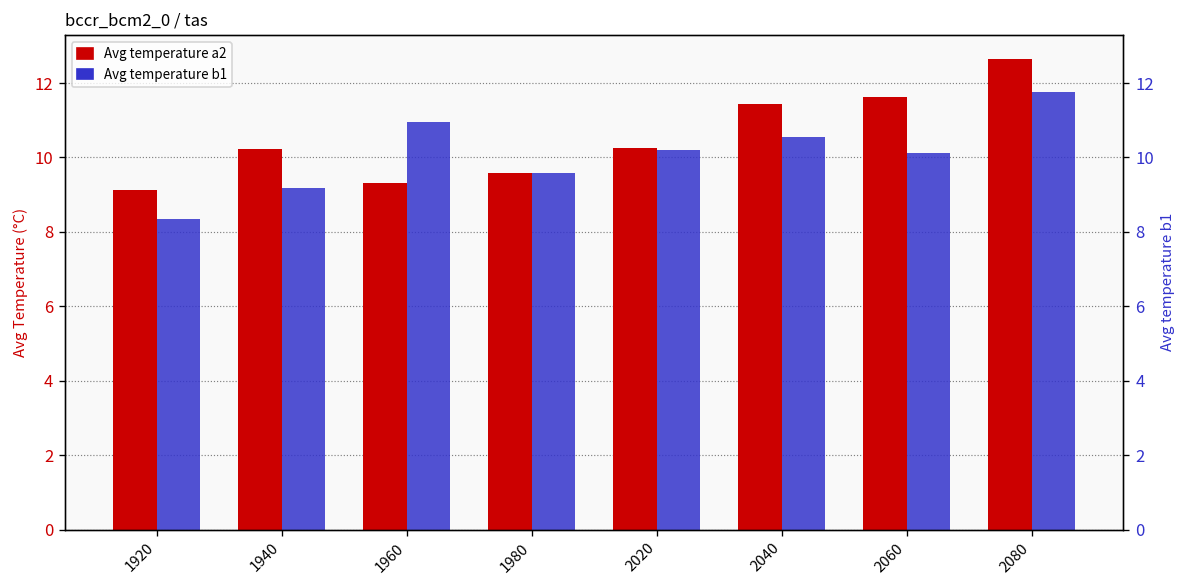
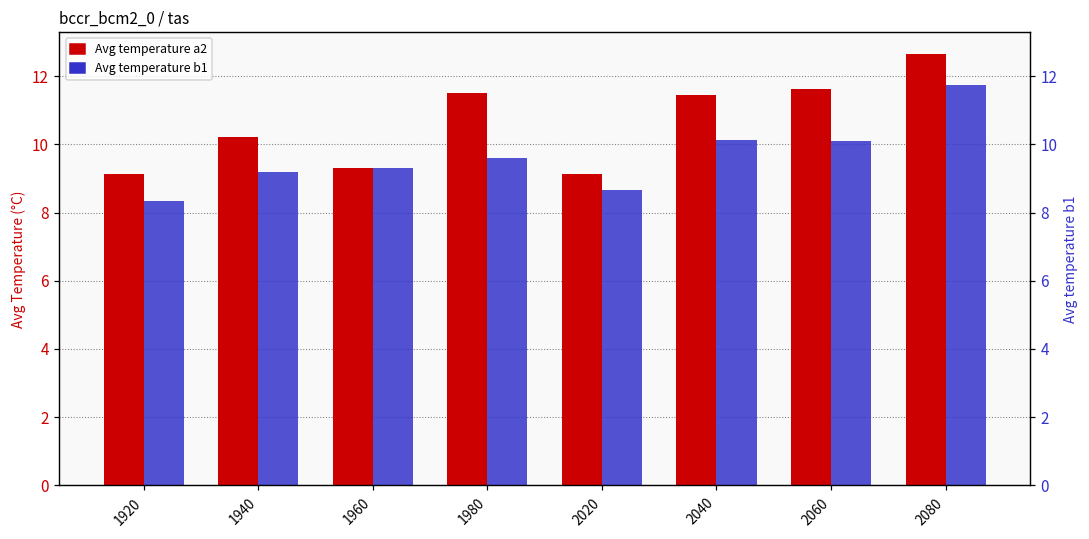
Avg temperature b1, 1960: 11.0 -> 9.3
Avg temperature a2, 1980: 9.6 -> 11.5
Avg temperature a2, 2020: 10.3 -> 9.1
Avg temperature b1, 2020: 10.2 -> 8.7
Avg temperature b1, 2040: 10.5 -> 10.1
